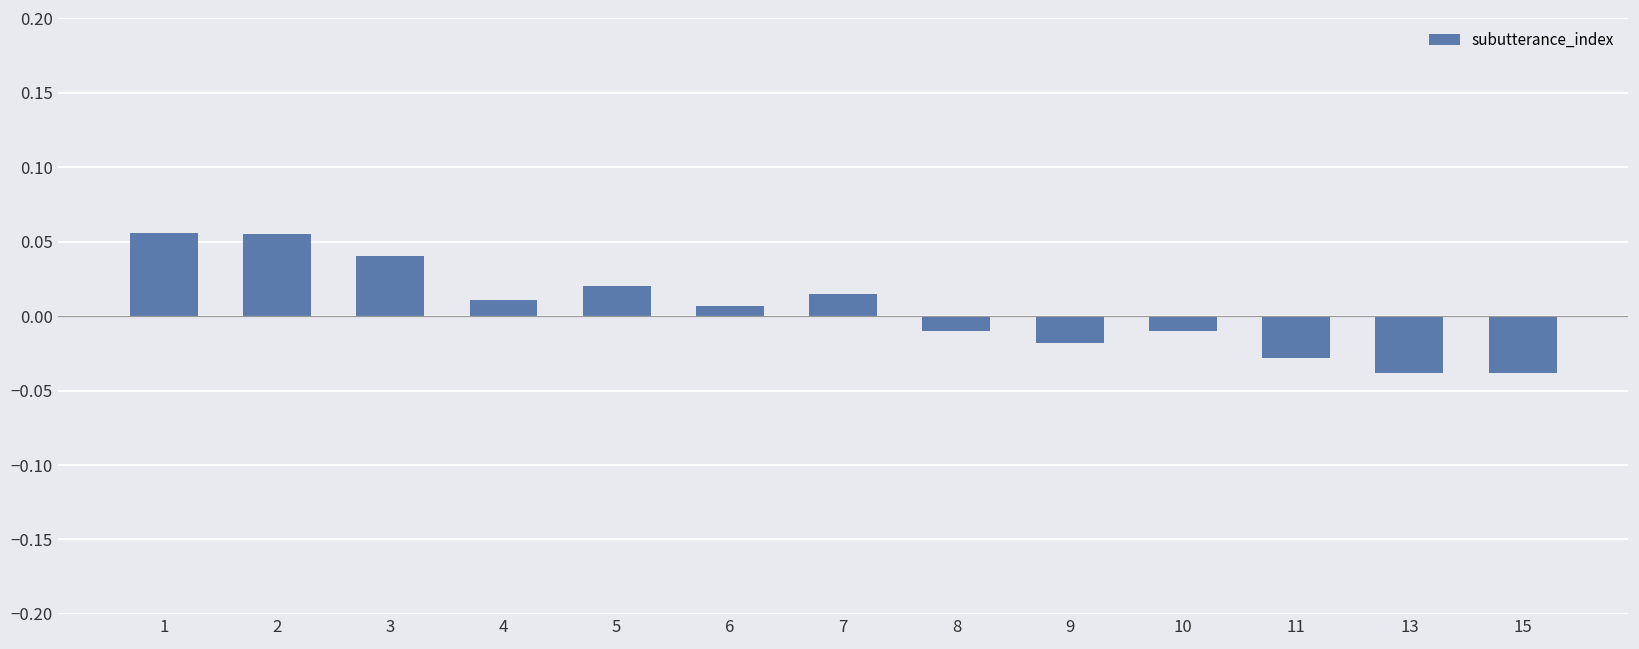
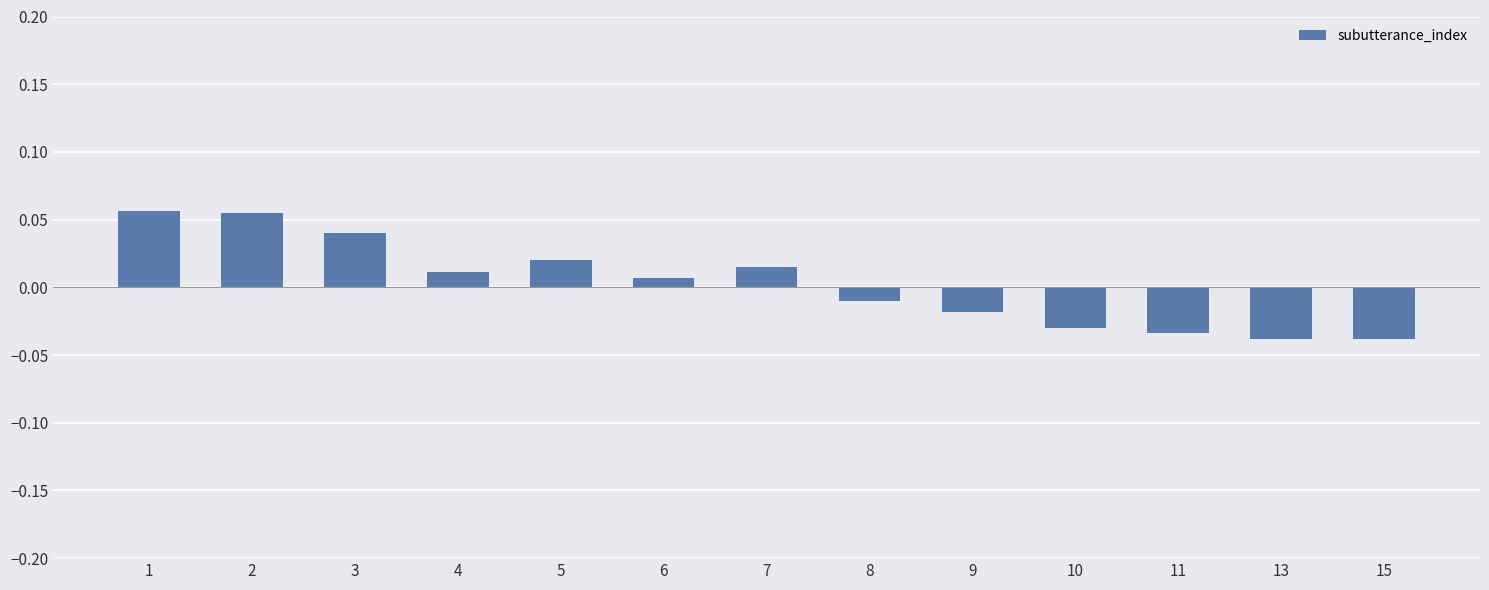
10: -0.01 -> -0.03
11: -0.028 -> -0.034
